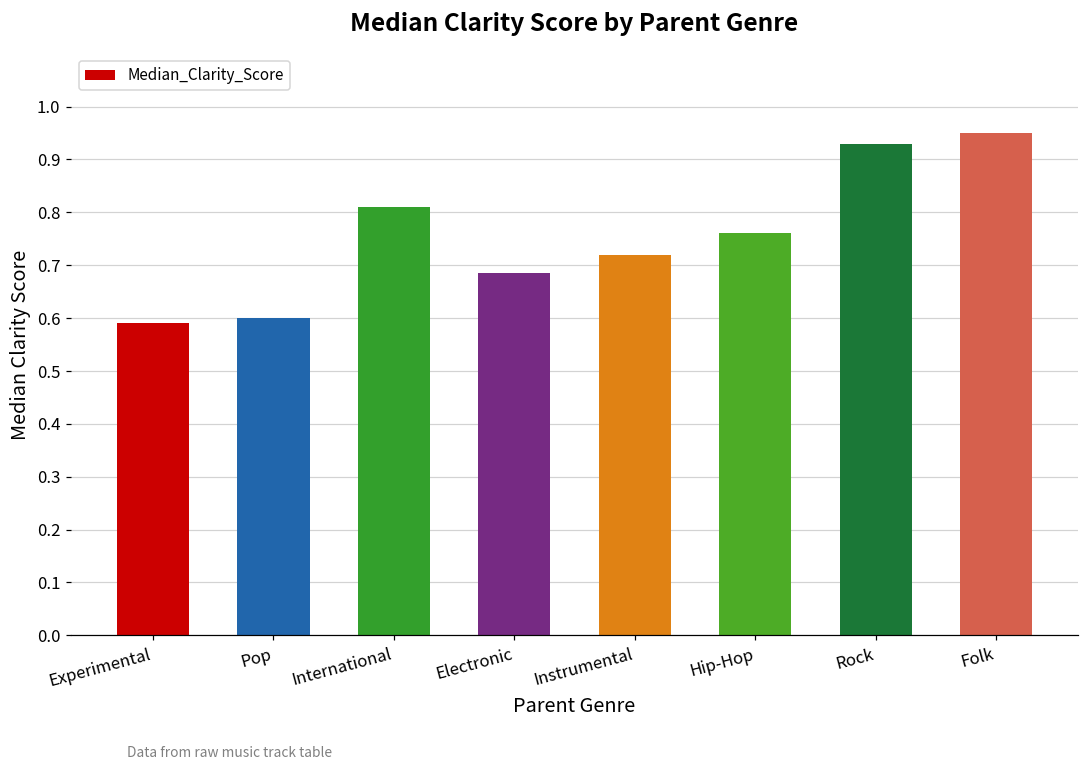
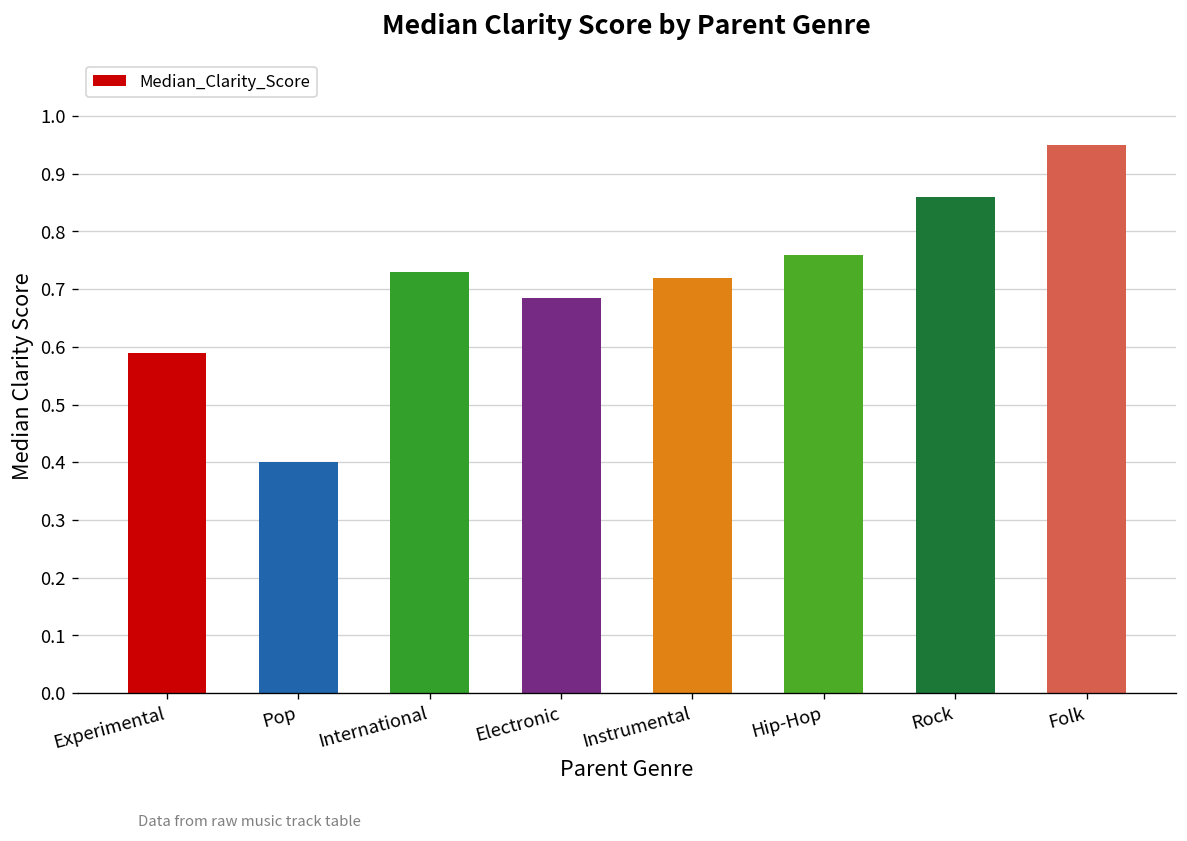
Pop: 0.6 -> 0.4
International: 0.81 -> 0.73
Rock: 0.93 -> 0.86
